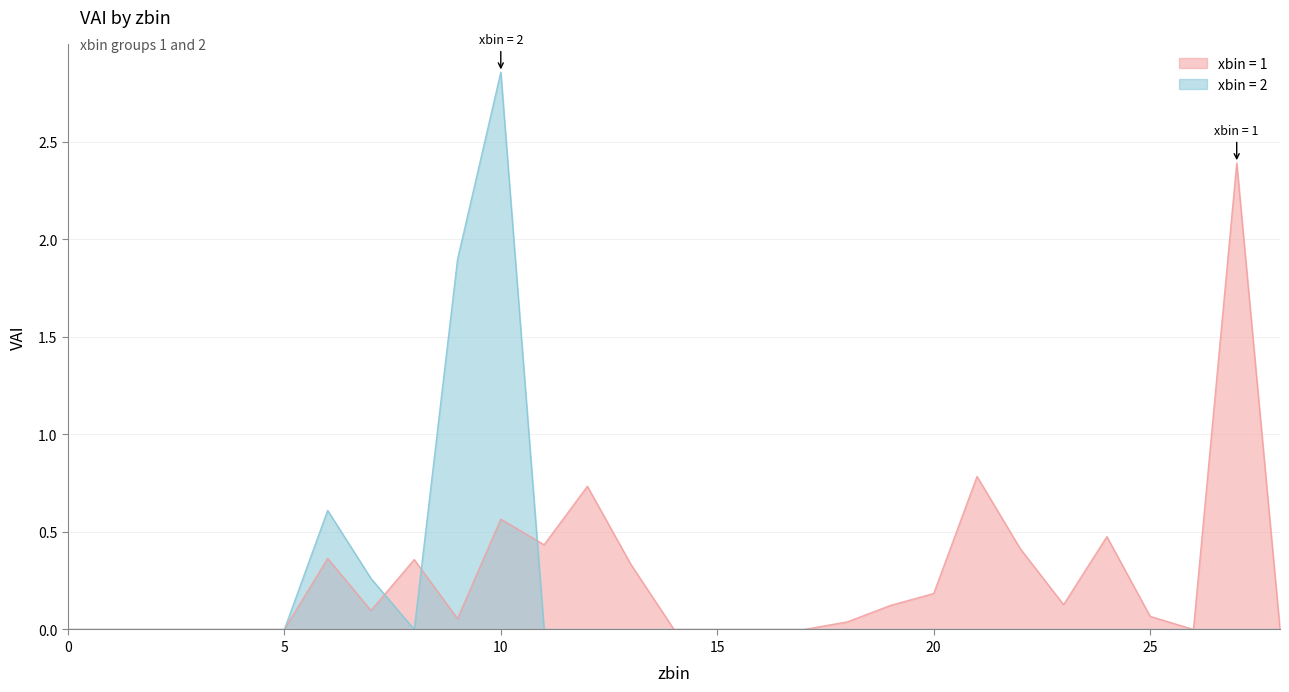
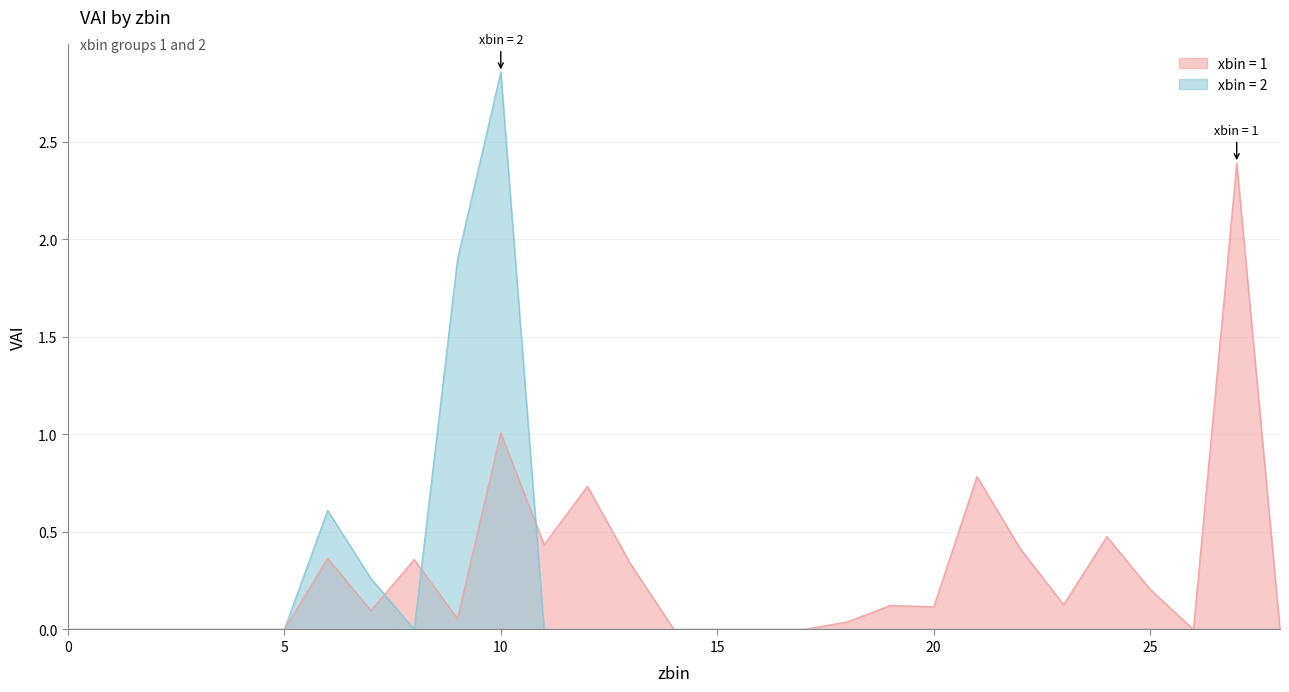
xbin = 1, 10: 0.57 -> 1.01
xbin = 1, 20: 0.18 -> 0.12
xbin = 1, 25: 0.07 -> 0.21
